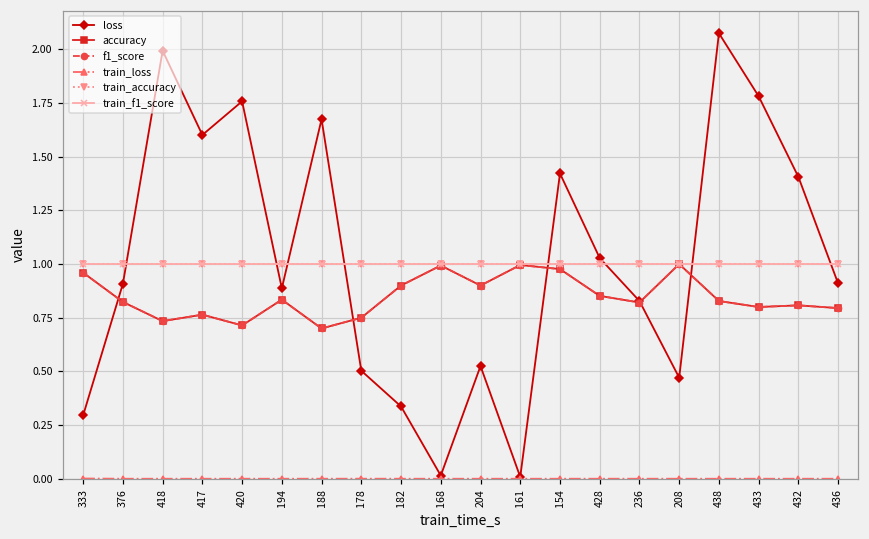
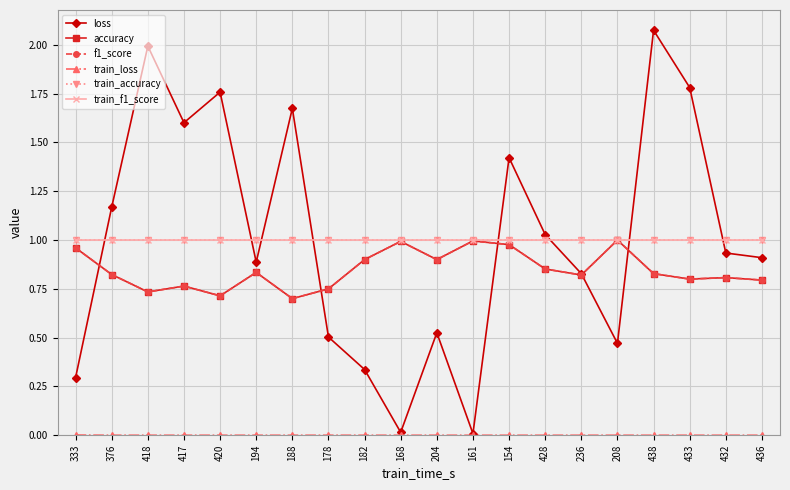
loss, 376: 0.91 -> 1.17
loss, 432: 1.41 -> 0.93
